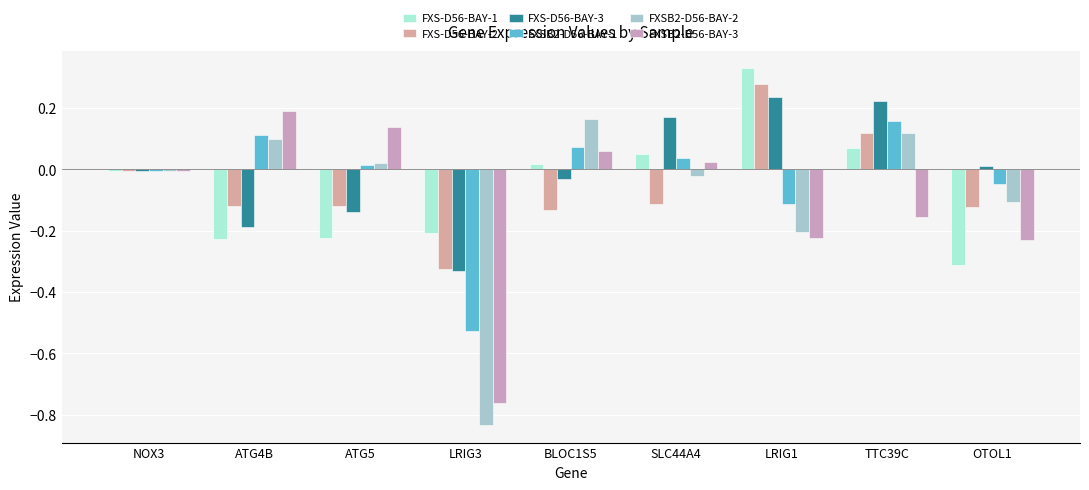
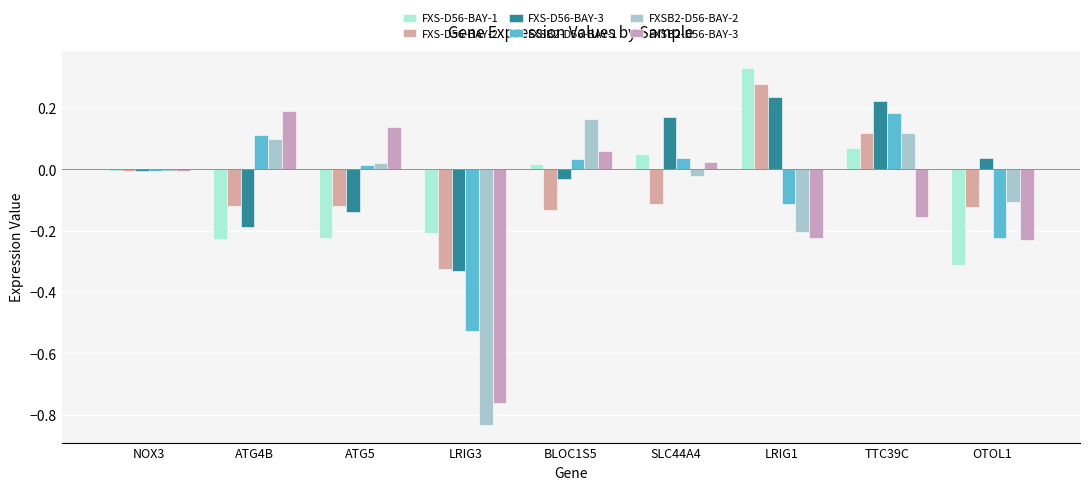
FXSB2-D56-BAY-1, BLOC1S5: 0.07 -> 0.03
FXSB2-D56-BAY-1, TTC39C: 0.16 -> 0.18
FXS-D56-BAY-3, OTOL1: 0.01 -> 0.04
FXSB2-D56-BAY-1, OTOL1: -0.05 -> -0.22
